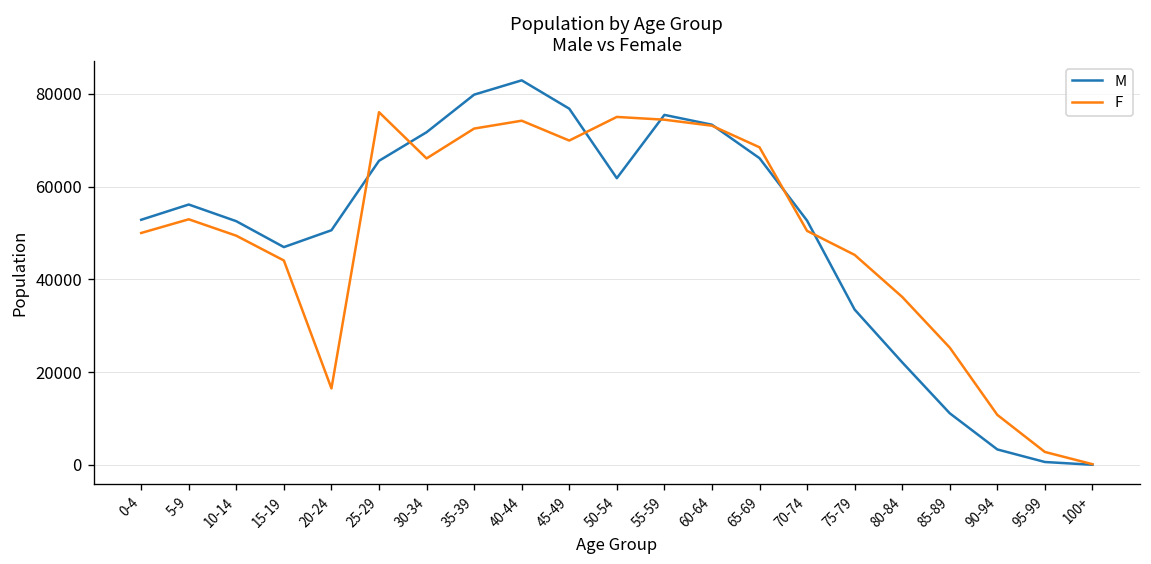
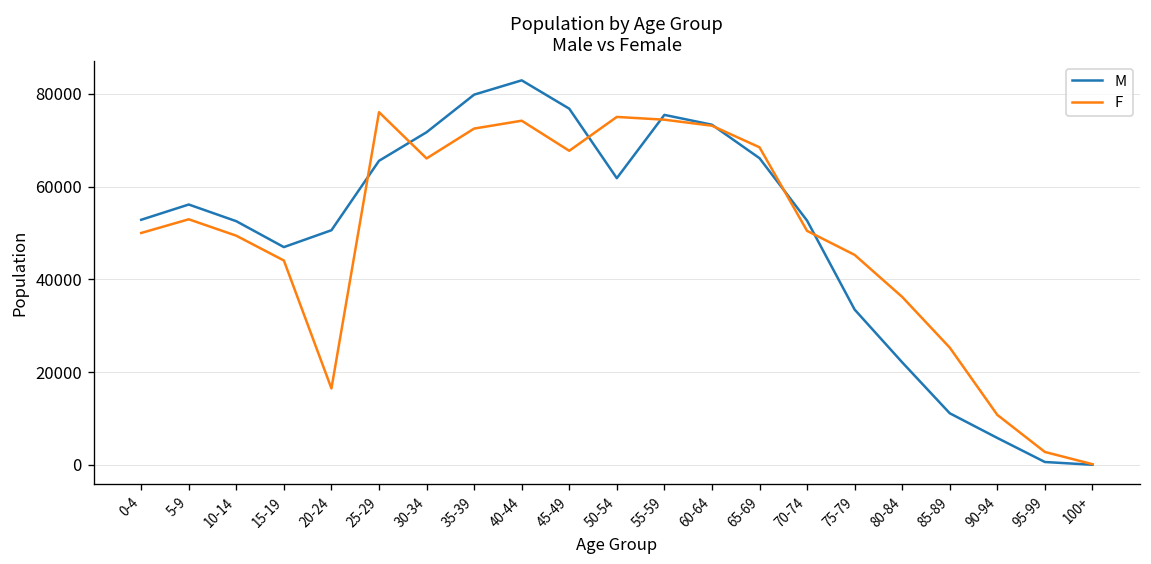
F, 45-49: 70000 -> 68000
M, 90-94: 3000 -> 6000
